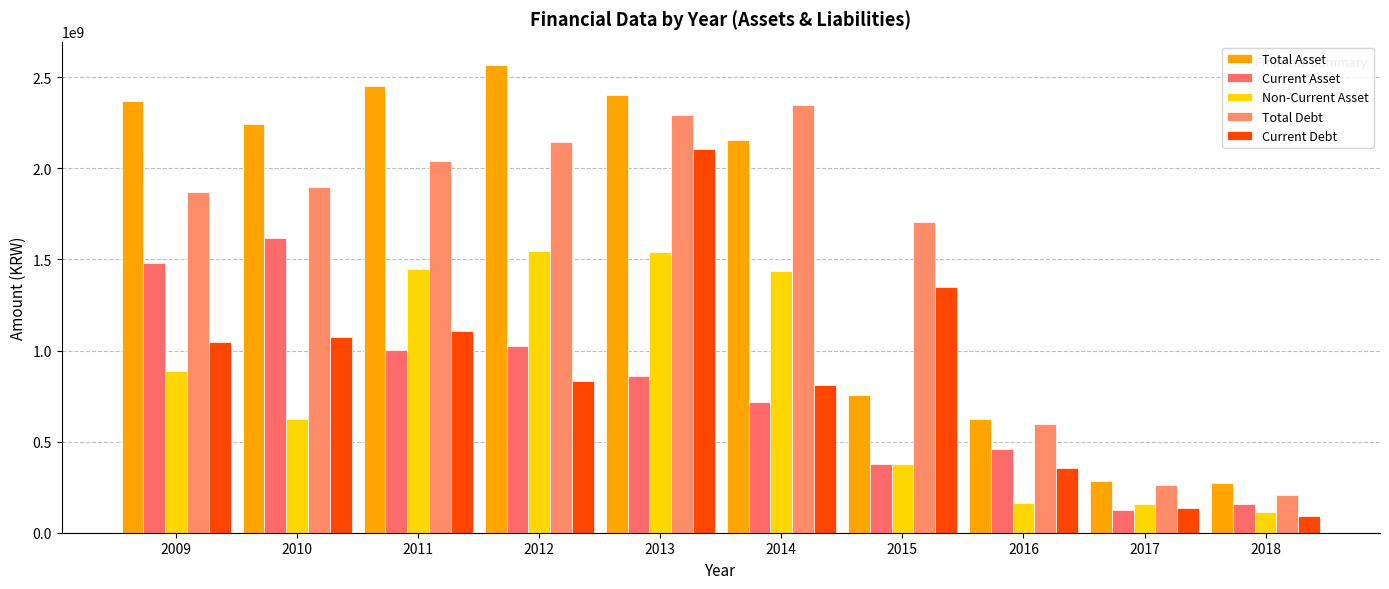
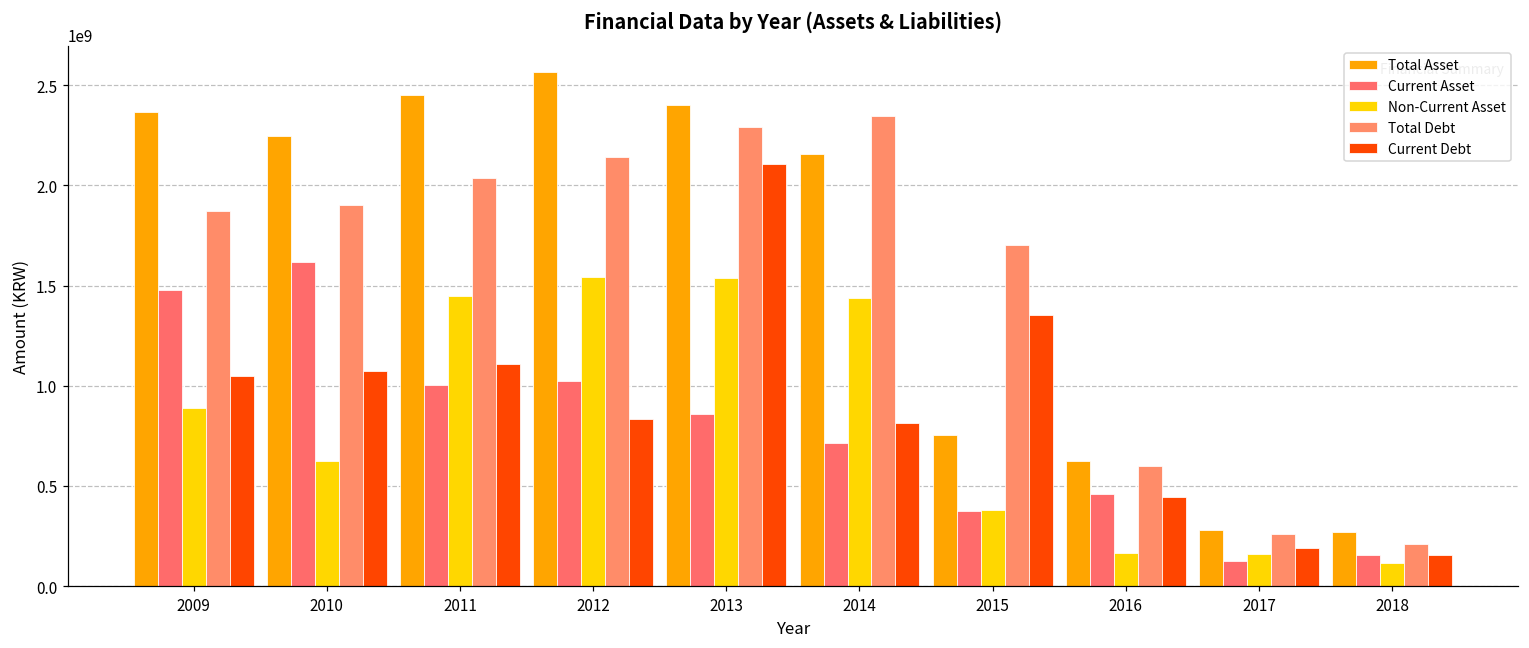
Current Debt, 2016: 350000000 -> 440000000
Current Debt, 2017: 130000000 -> 190000000
Current Debt, 2018: 90000000 -> 160000000
